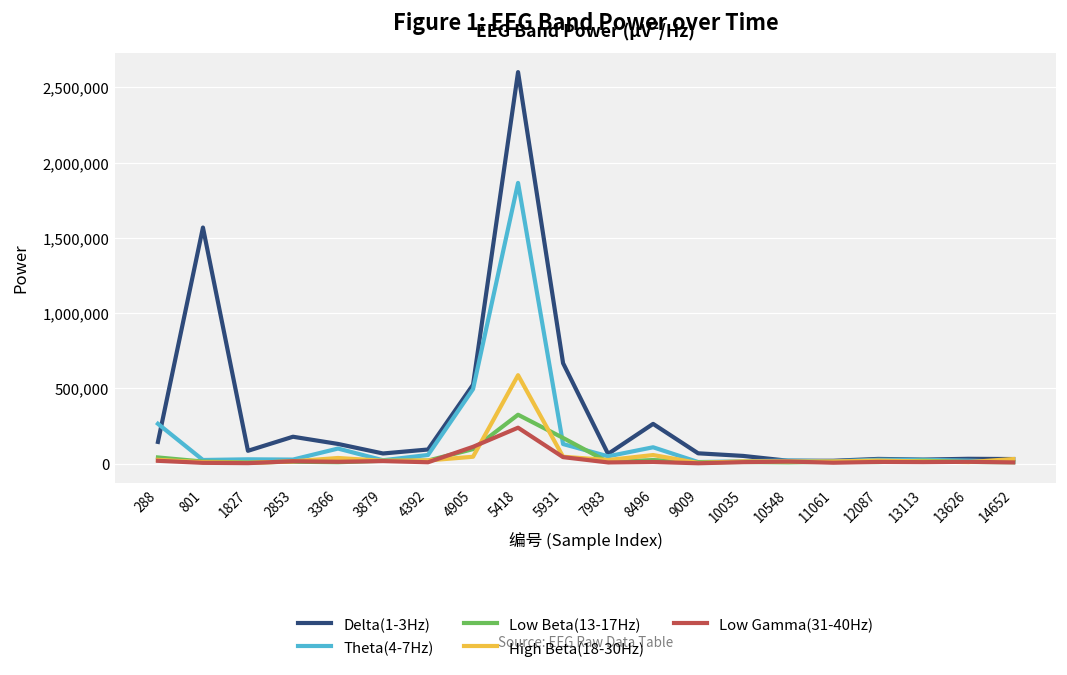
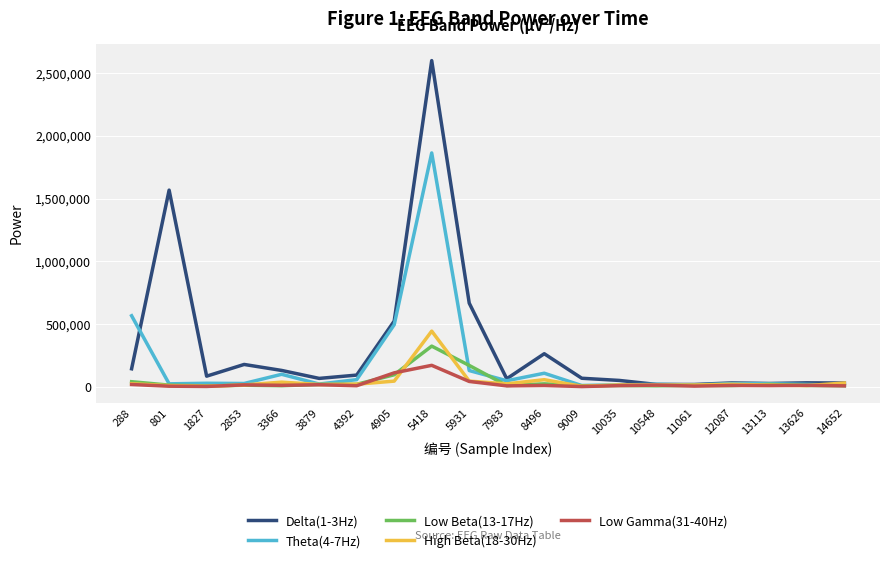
Theta(4-7Hz), 288: 260,000 -> 570,000
High Beta(18-30Hz), 5418: 590,000 -> 440,000
Low Gamma(31-40Hz), 5418: 240,000 -> 170,000
